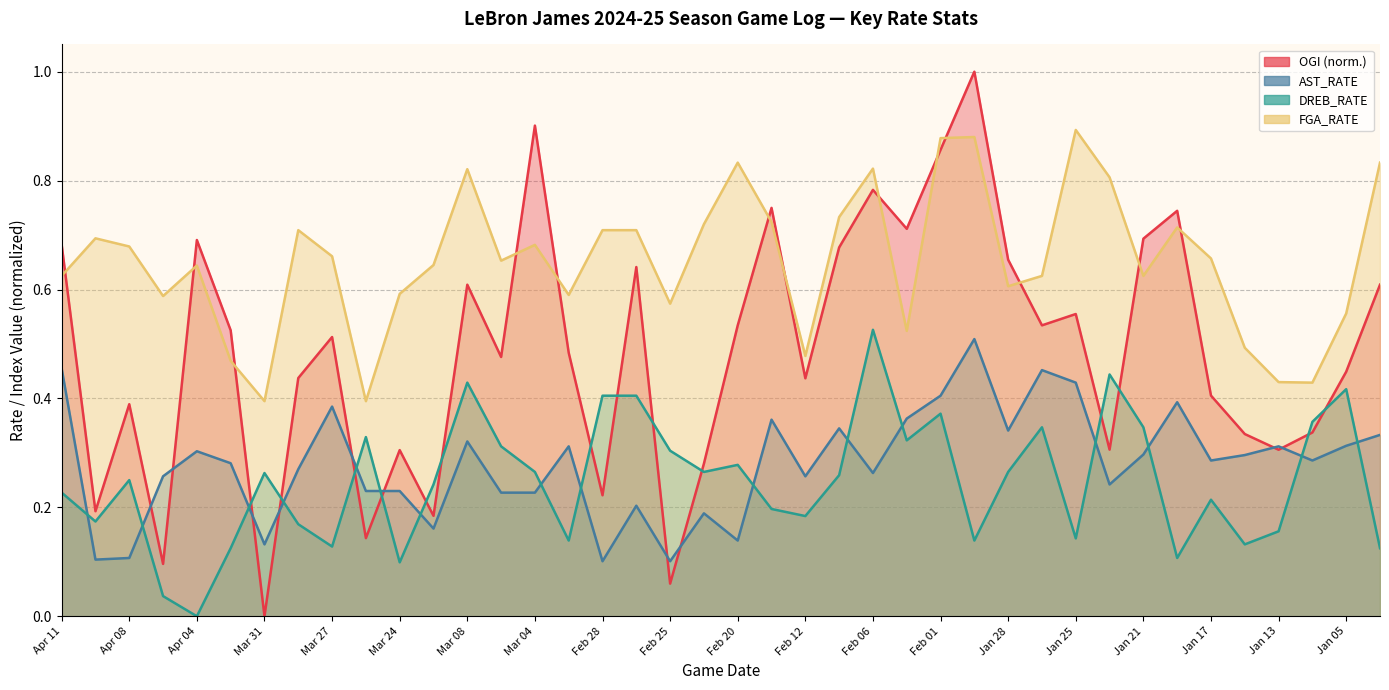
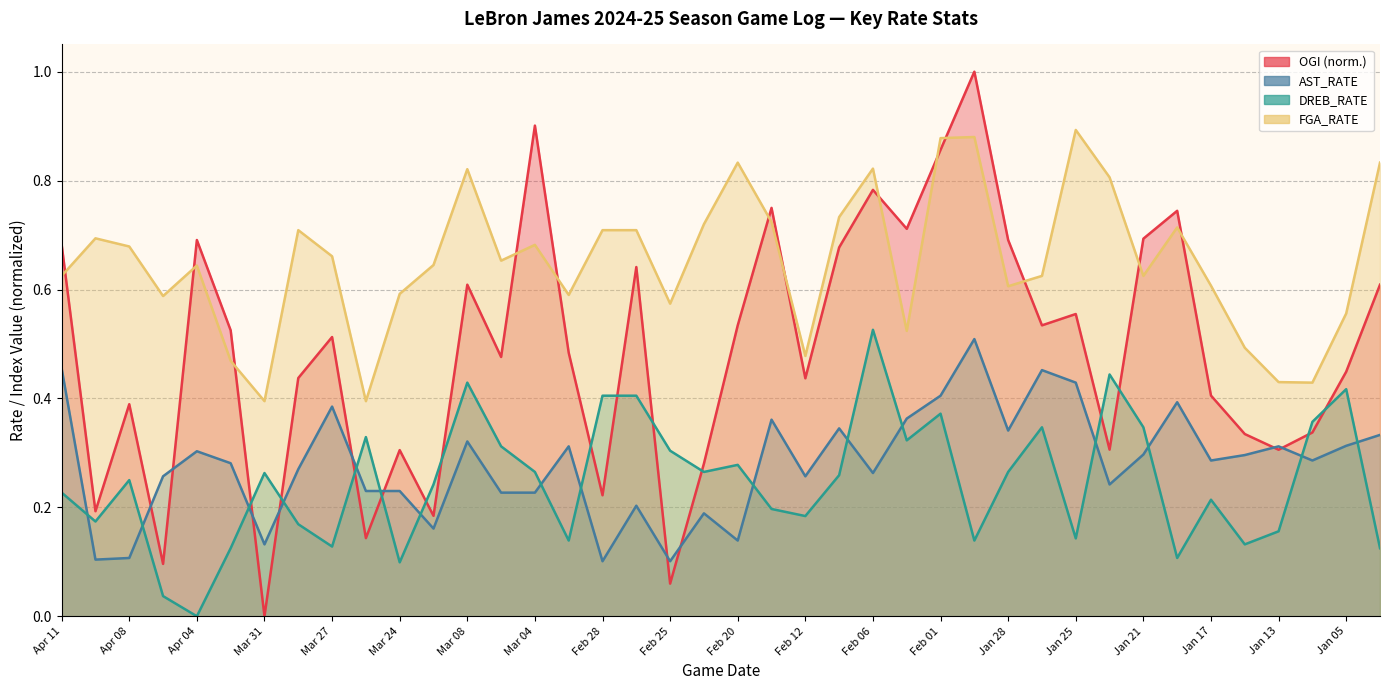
OGI (norm.), Jan 28: 0.65 -> 0.69
FGA_RATE, Jan 17: 0.66 -> 0.61
